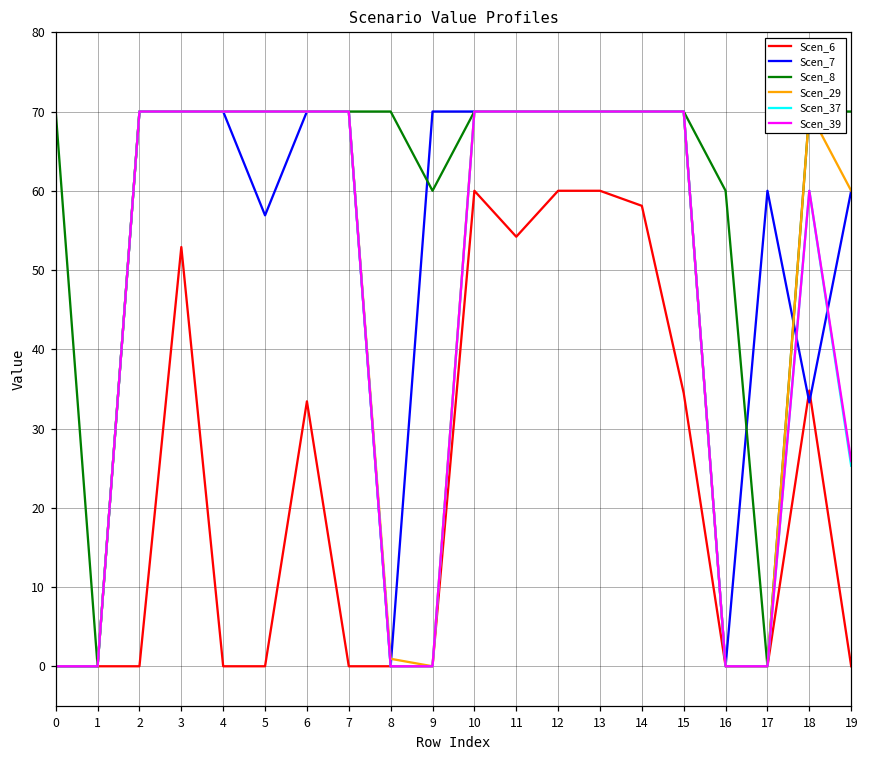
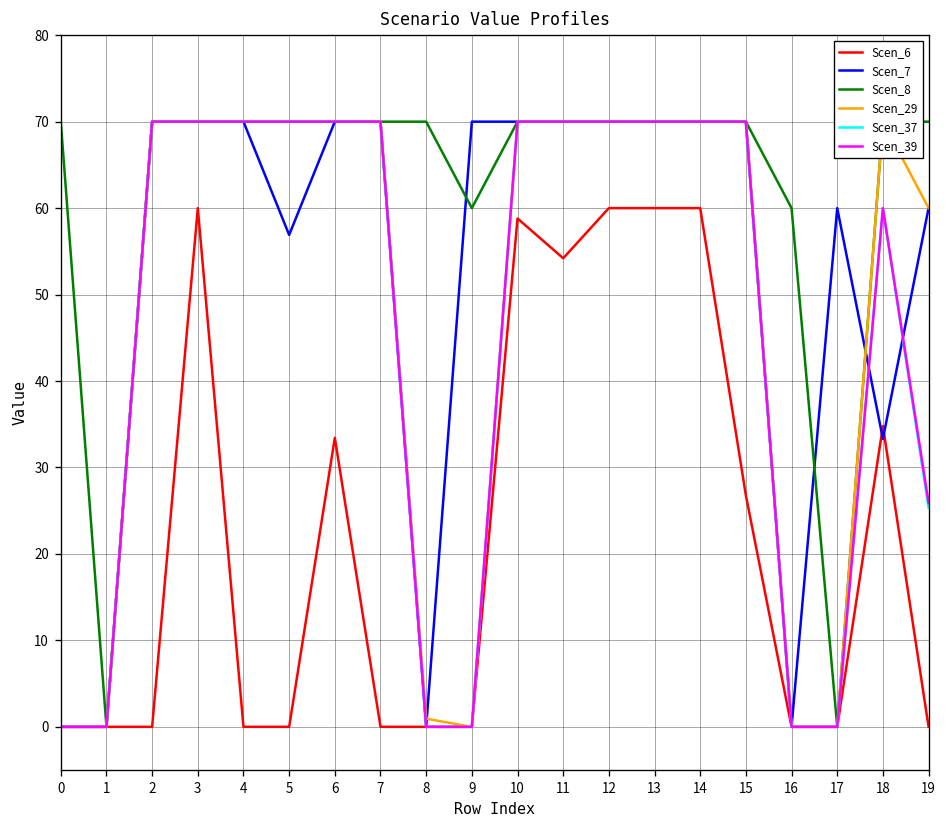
Scen_6, 3: 53 -> 60
Scen_6, 10: 60 -> 59
Scen_6, 14: 58 -> 60
Scen_6, 15: 34 -> 27
